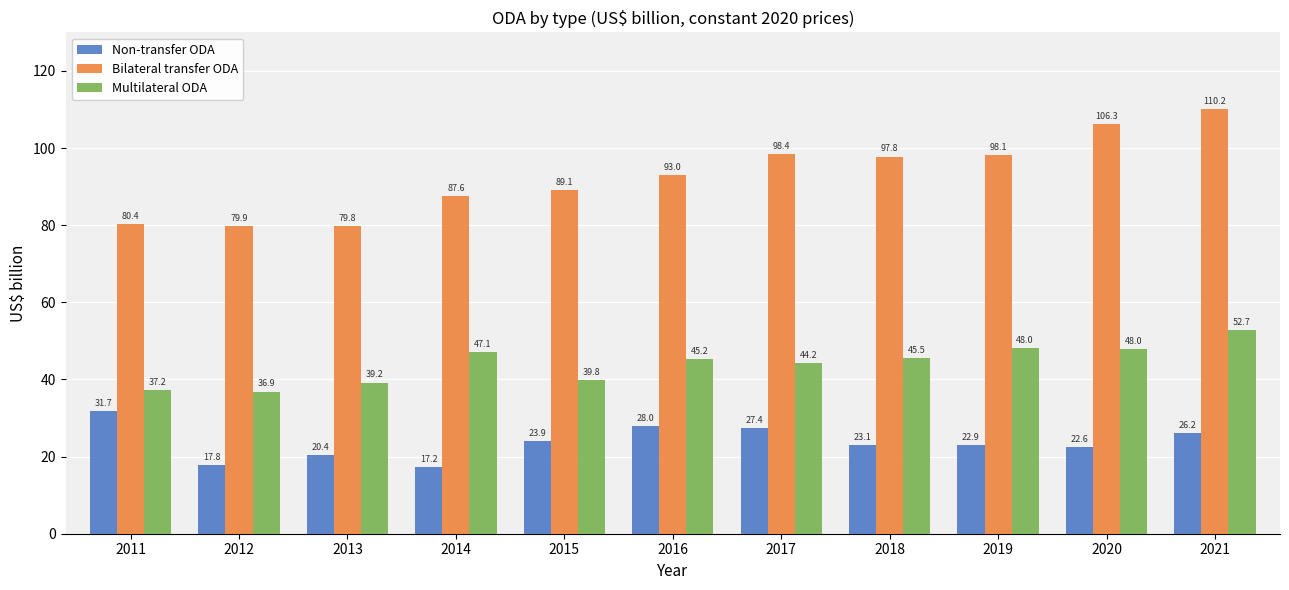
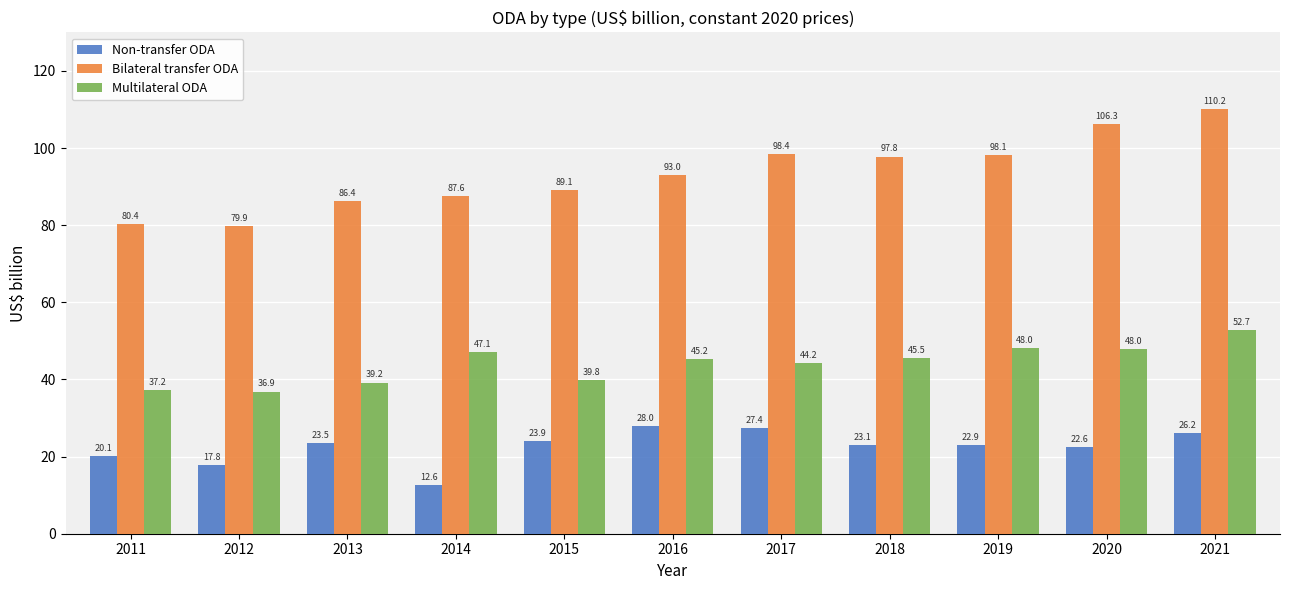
Non-transfer ODA, 2011: 31.7 -> 20.1
Non-transfer ODA, 2013: 20.4 -> 23.5
Bilateral transfer ODA, 2013: 79.8 -> 86.4
Non-transfer ODA, 2014: 17.2 -> 12.6
